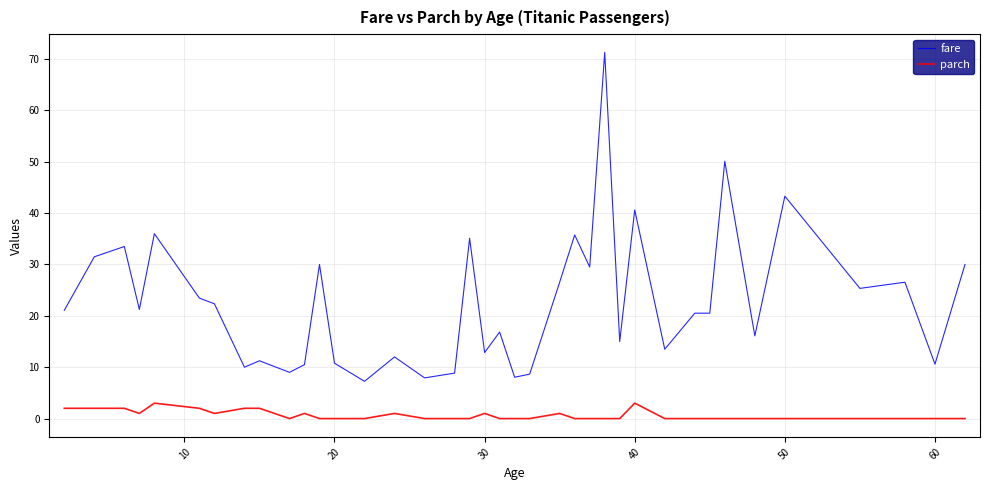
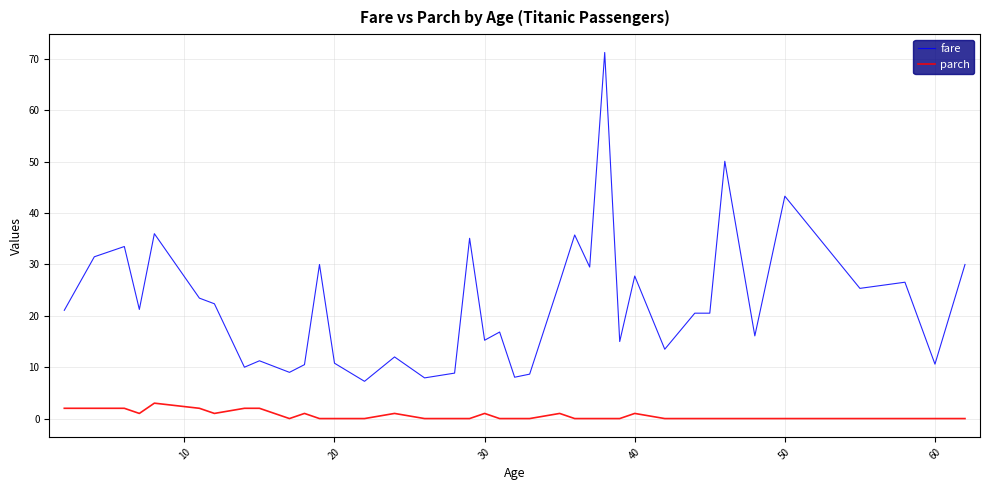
fare, 30: 13 -> 15
fare, 40: 41 -> 28
parch, 40: 3 -> 1
